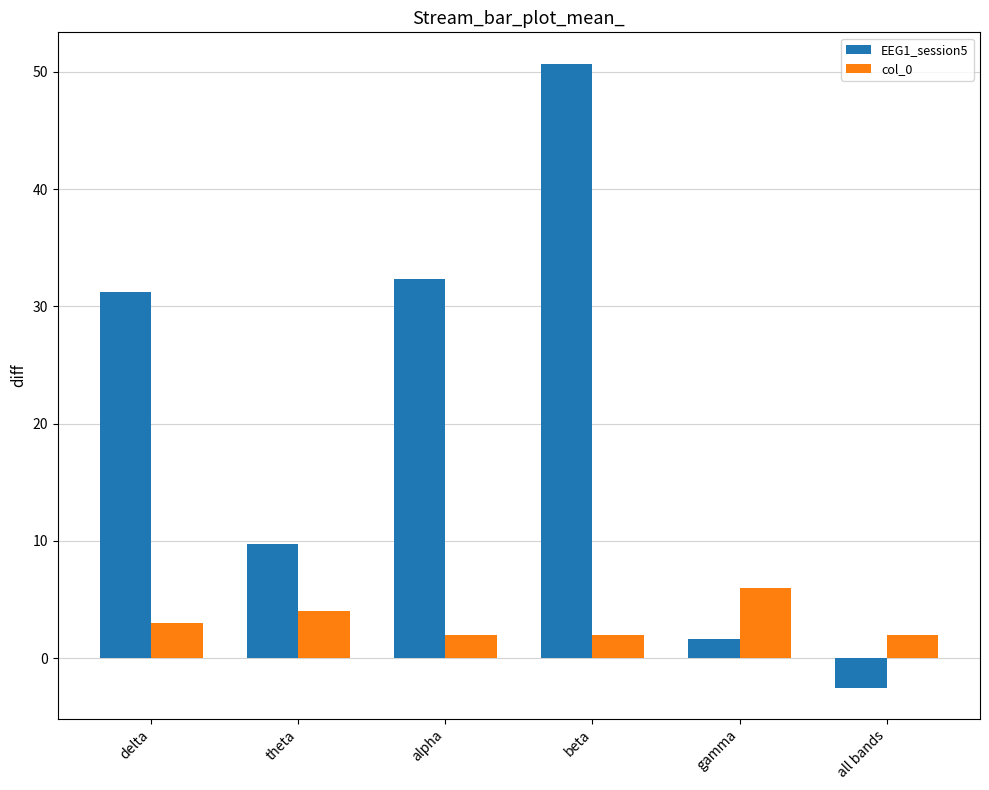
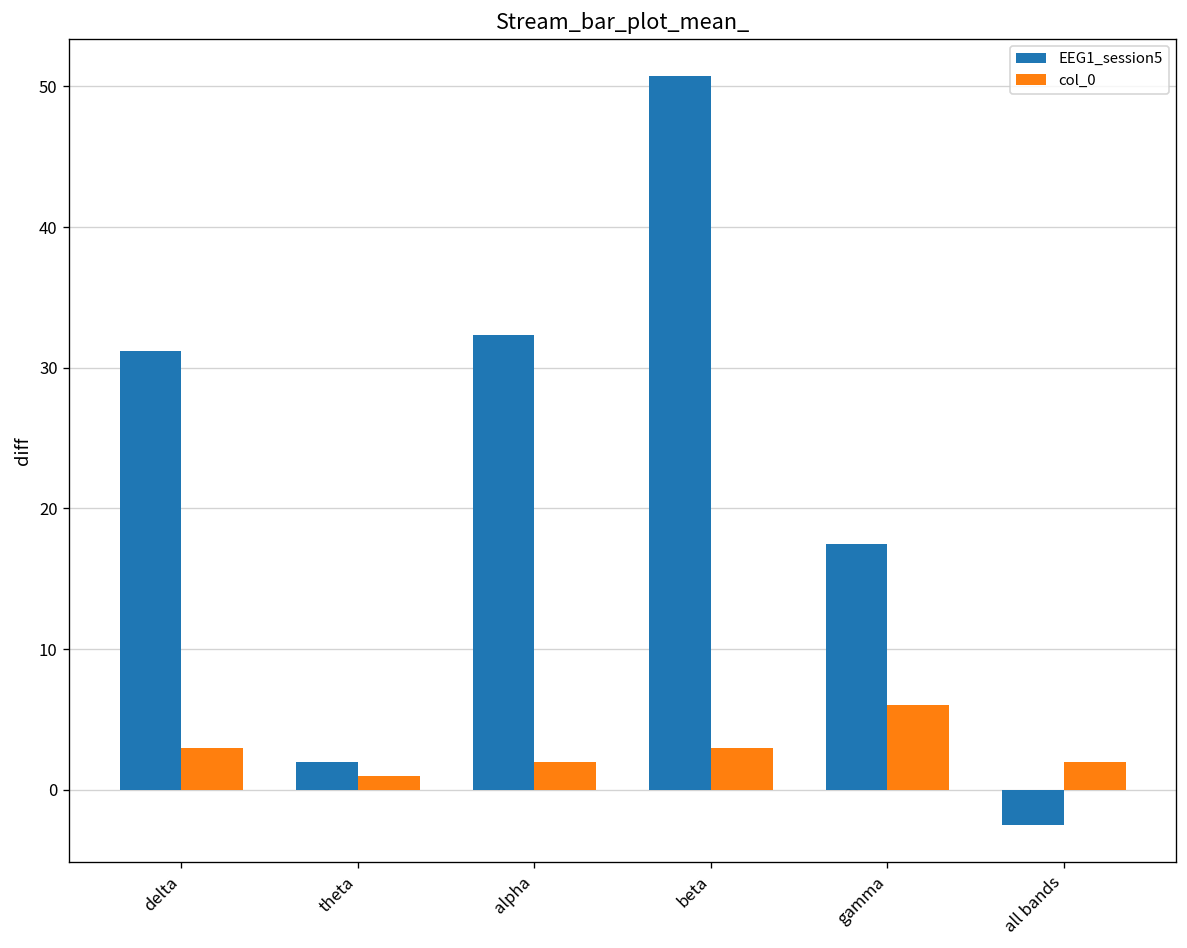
EEG1_session5, theta: 9.7 -> 2.0
col_0, theta: 4 -> 1
col_0, beta: 2 -> 3
EEG1_session5, gamma: 1.6 -> 17.5
